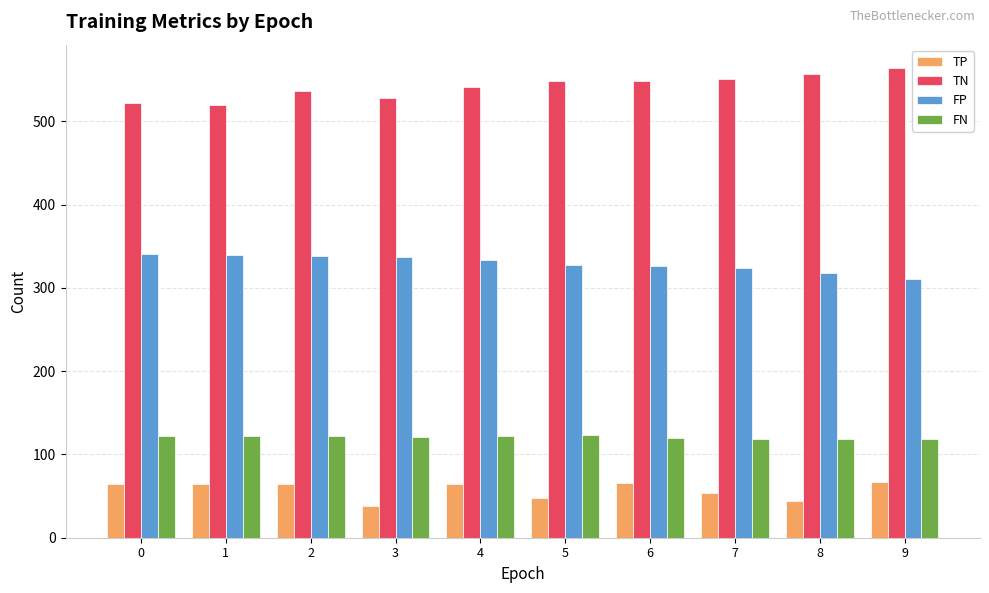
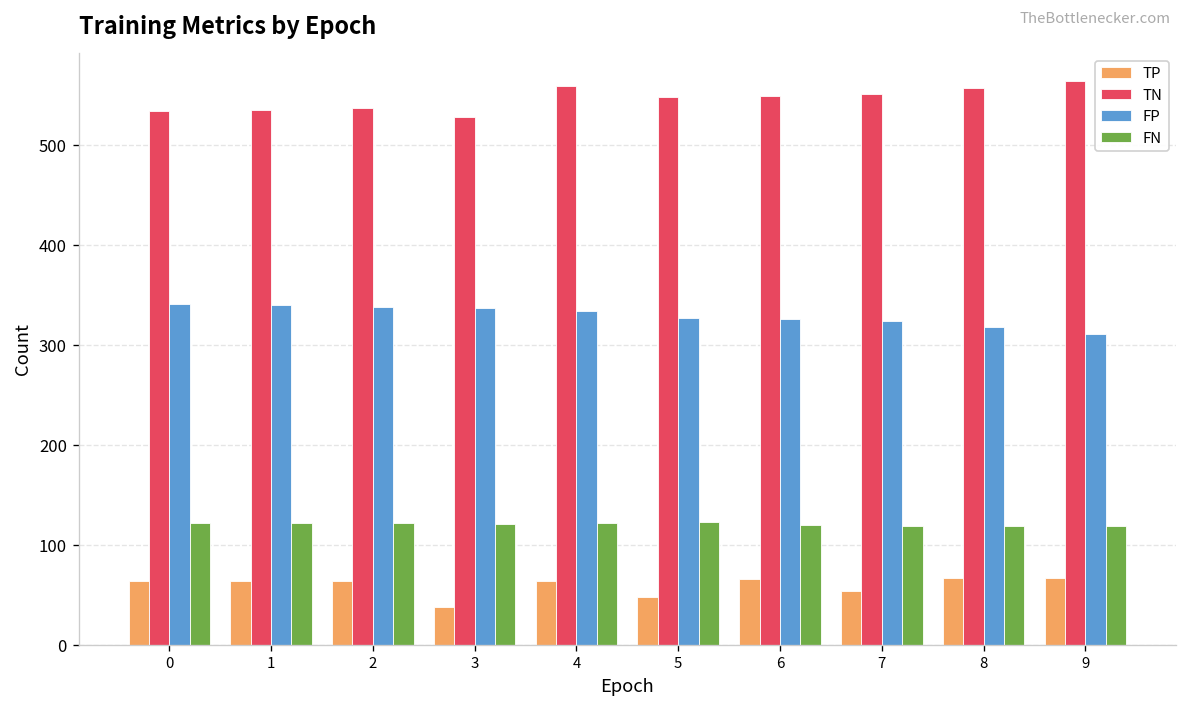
TN, 0: 520 -> 530
TN, 1: 520 -> 540
TN, 4: 540 -> 560
TP, 8: 40 -> 70
